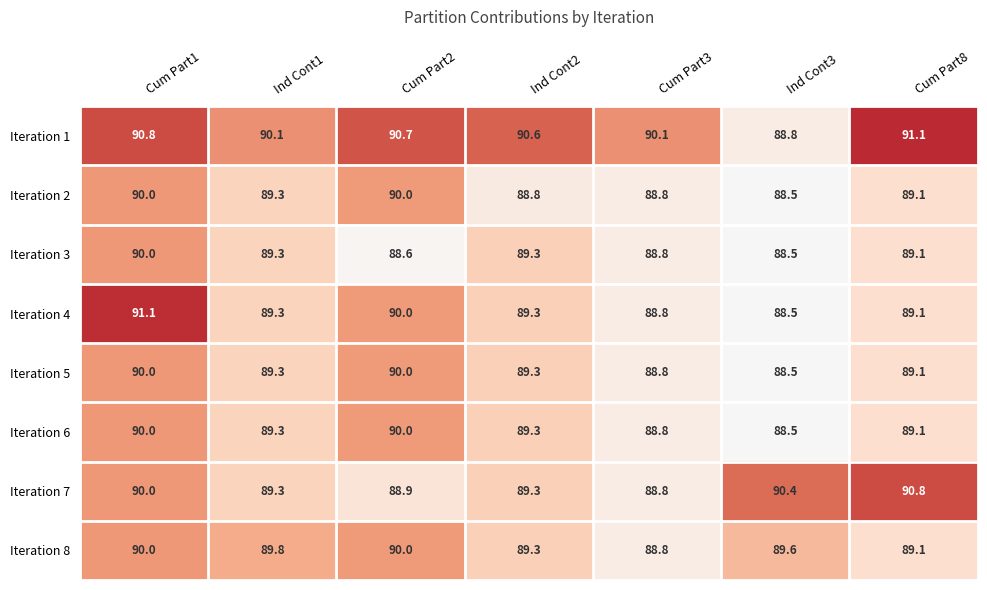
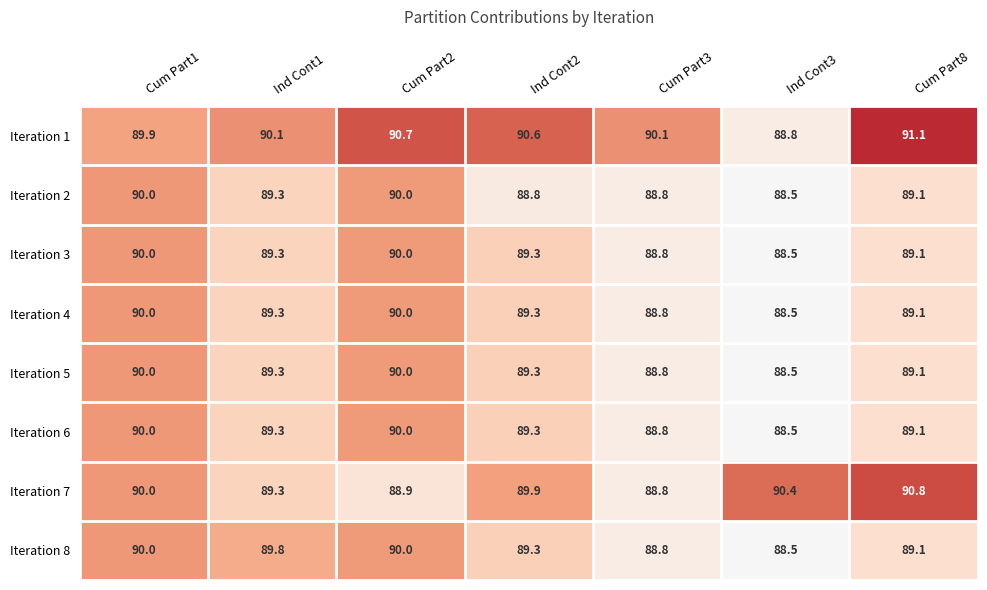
Iteration 1, Cum Part1: 90.8 -> 89.9
Iteration 3, Cum Part2: 88.6 -> 90.0
Iteration 4, Cum Part1: 91.1 -> 90.0
Iteration 7, Ind Cont2: 89.3 -> 89.9
Iteration 8, Ind Cont3: 89.6 -> 88.5
